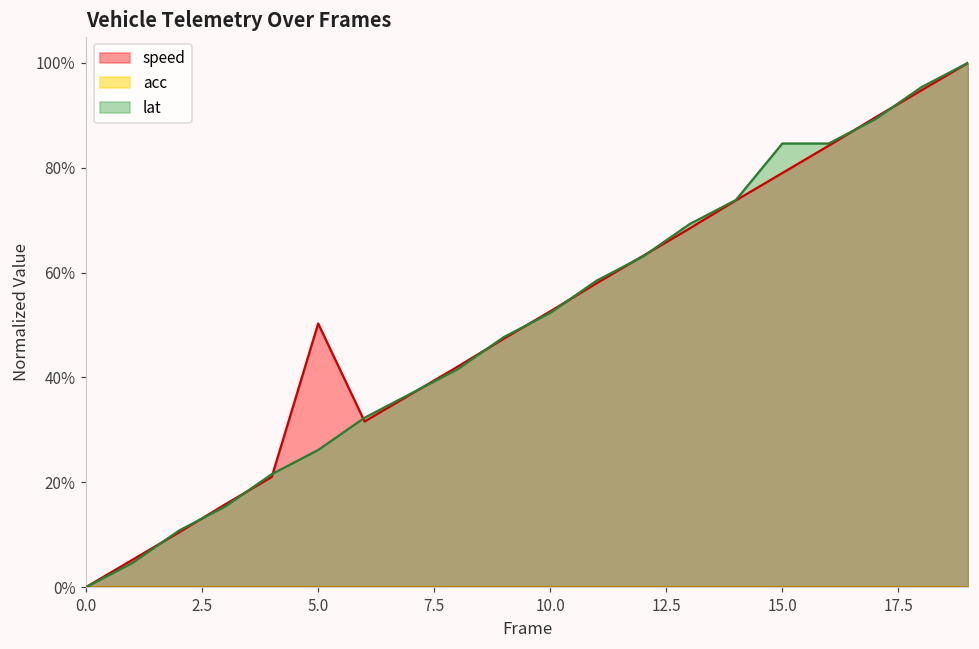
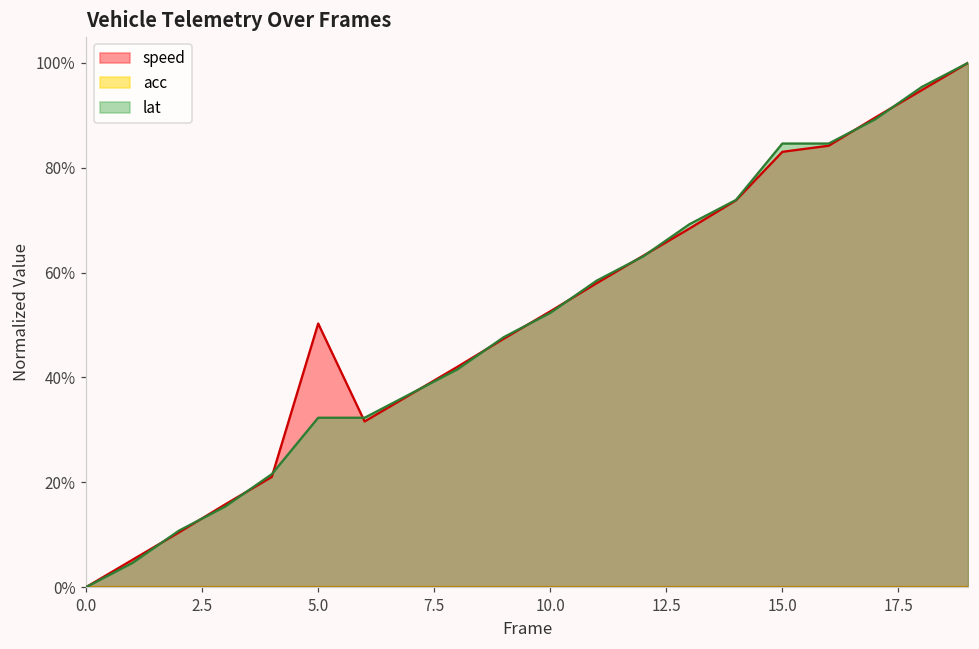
lat, 5.0: 26% -> 32%
speed, 15.0: 79% -> 83%
